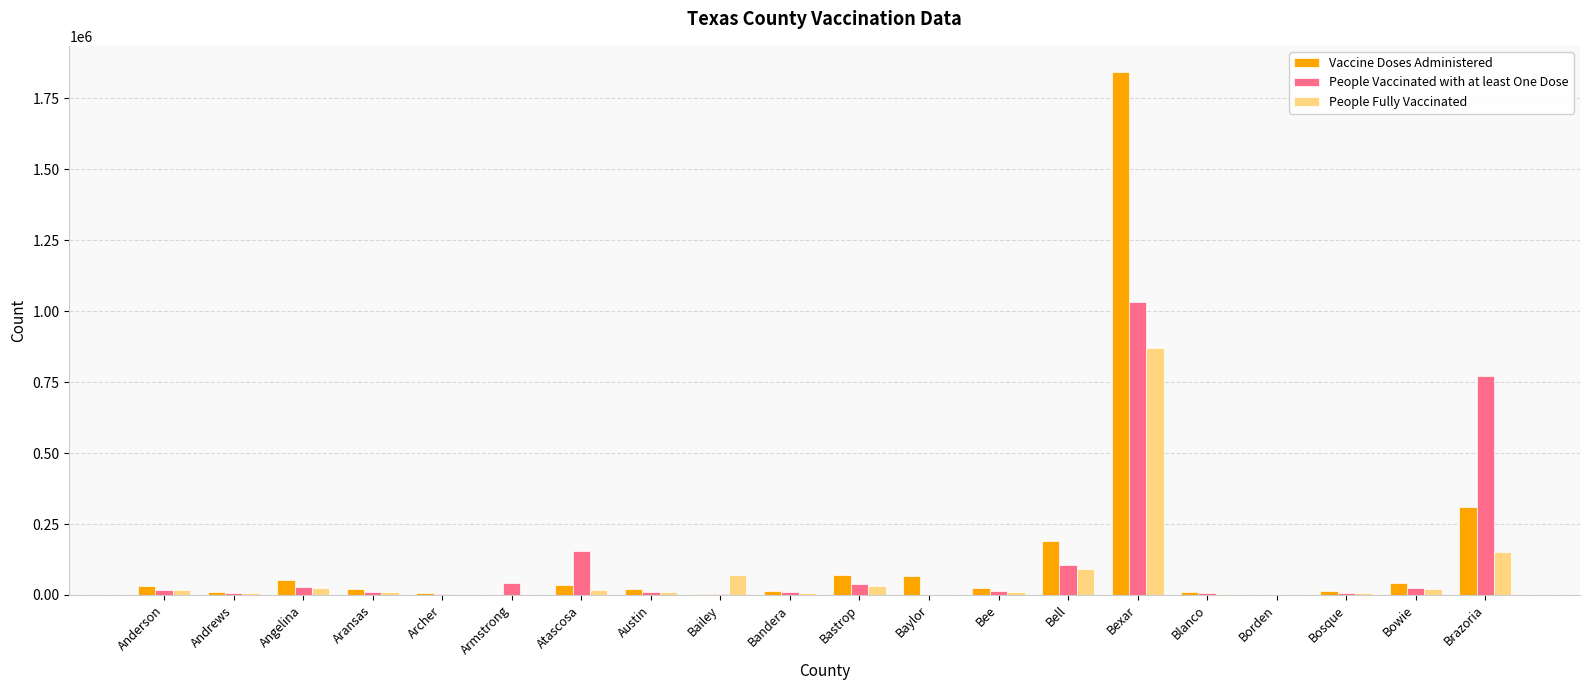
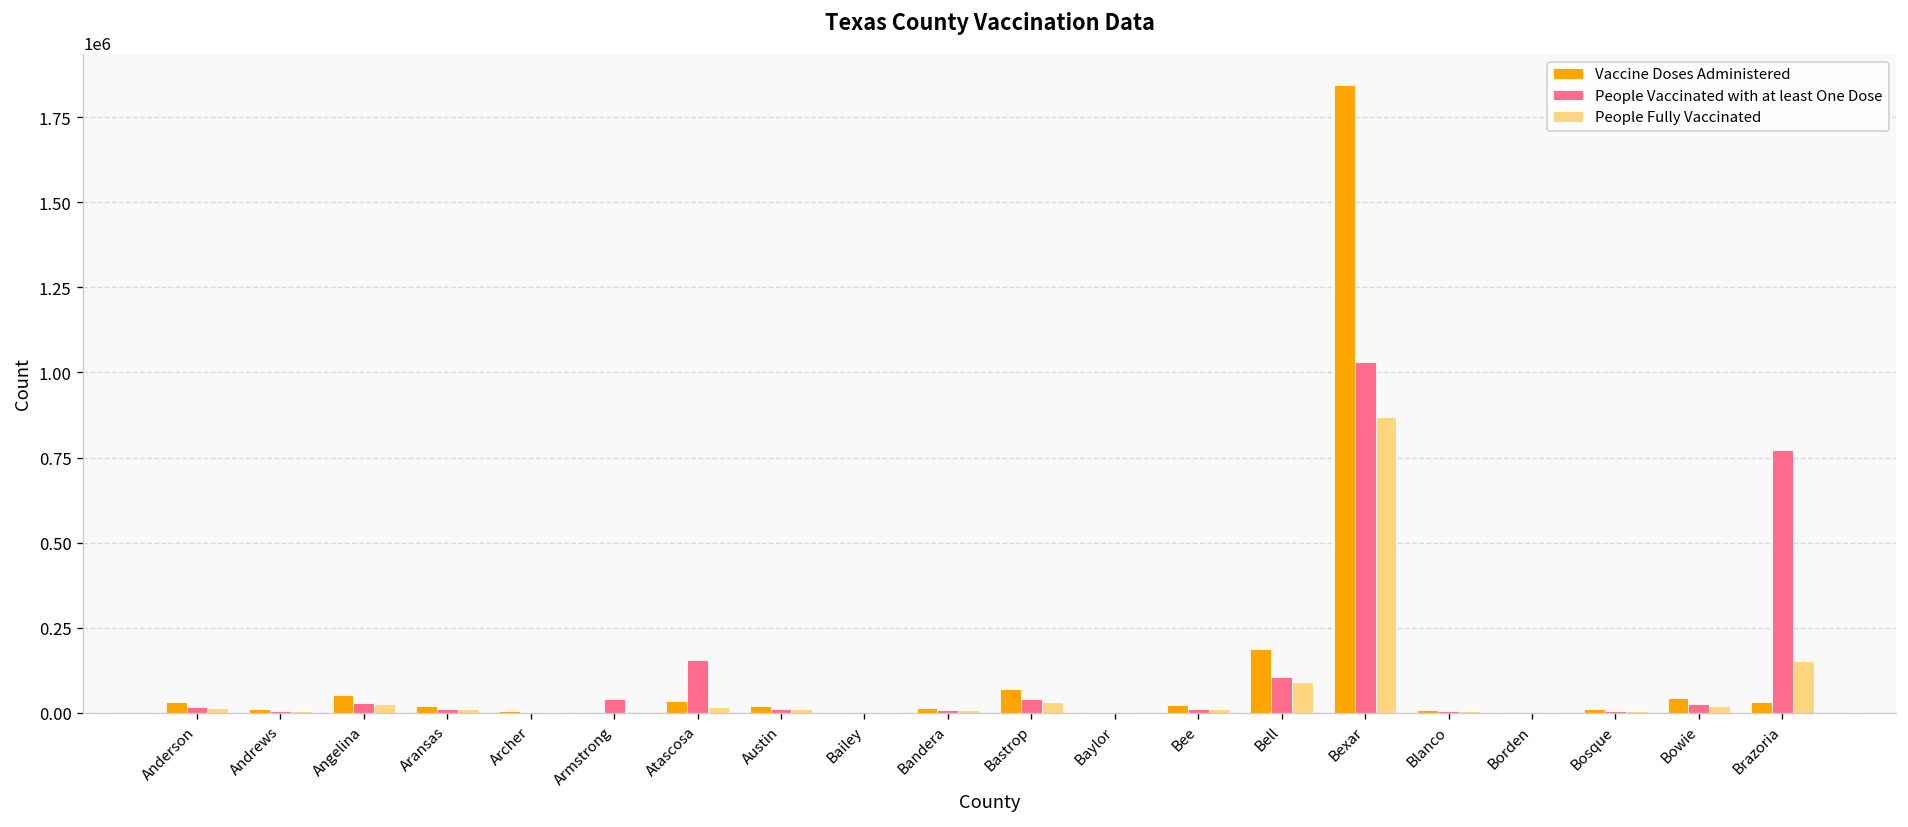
People Fully Vaccinated, Bailey: 70000 -> 0
Vaccine Doses Administered, Baylor: 70000 -> 0
Vaccine Doses Administered, Brazoria: 310000 -> 30000
